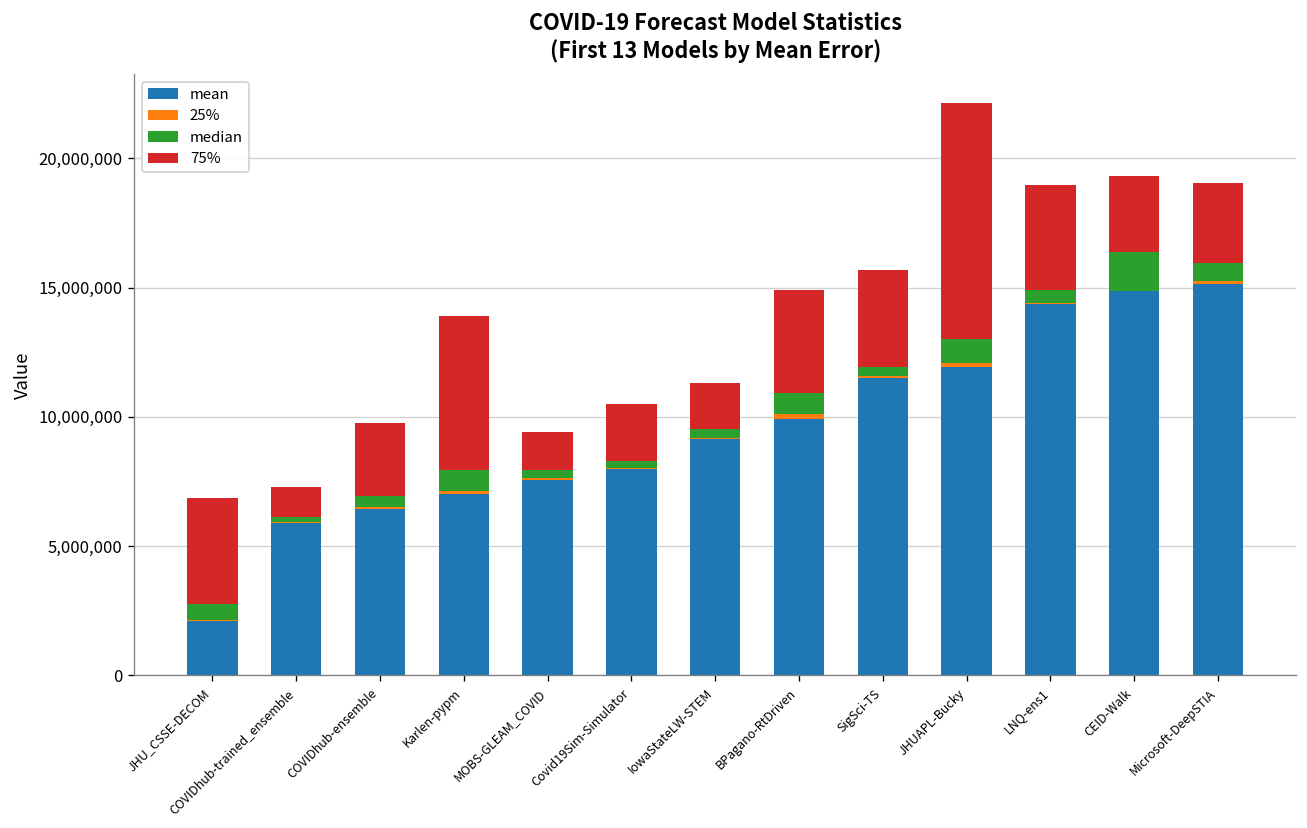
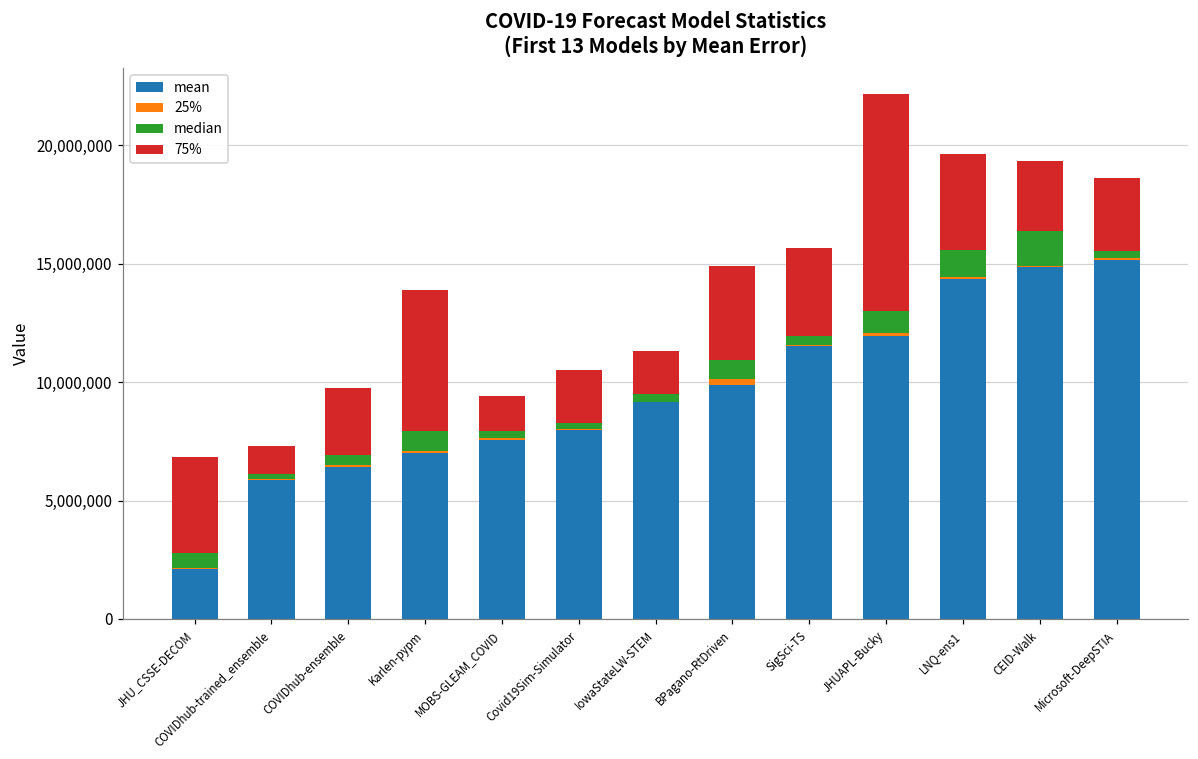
median, LNQ-ens1: 500,000 -> 1,200,000
median, Microsoft-DeepSTIA: 700,000 -> 300,000
